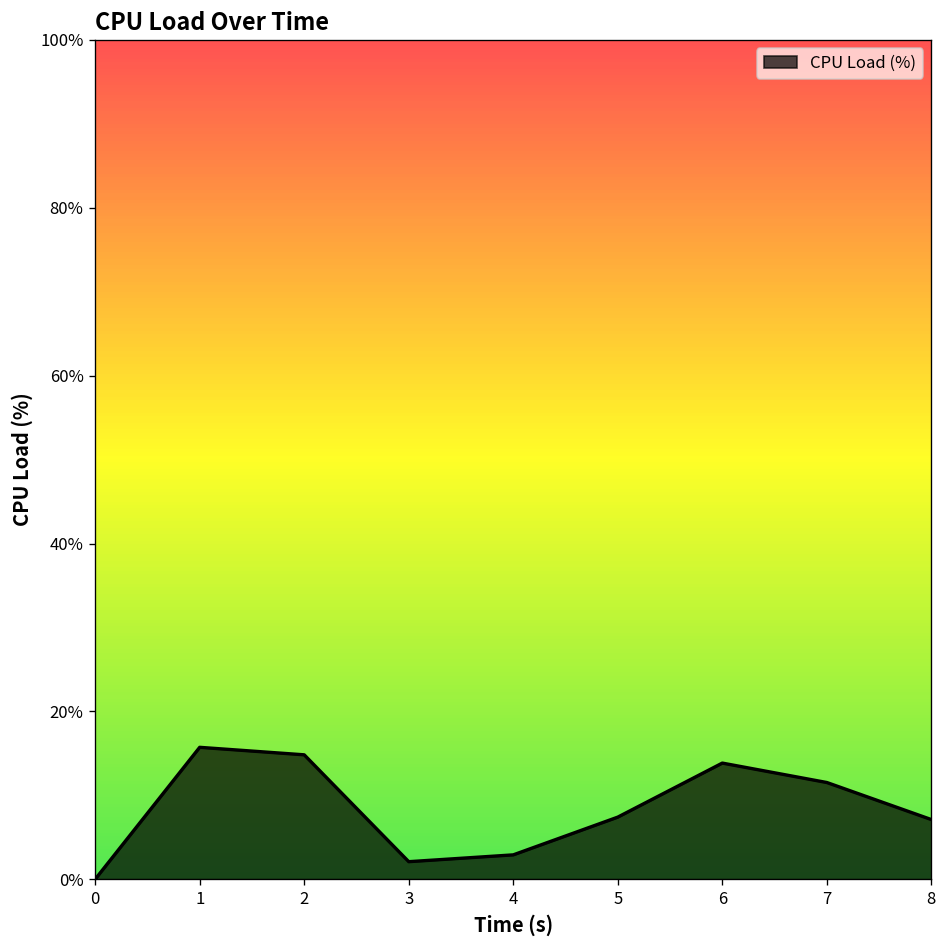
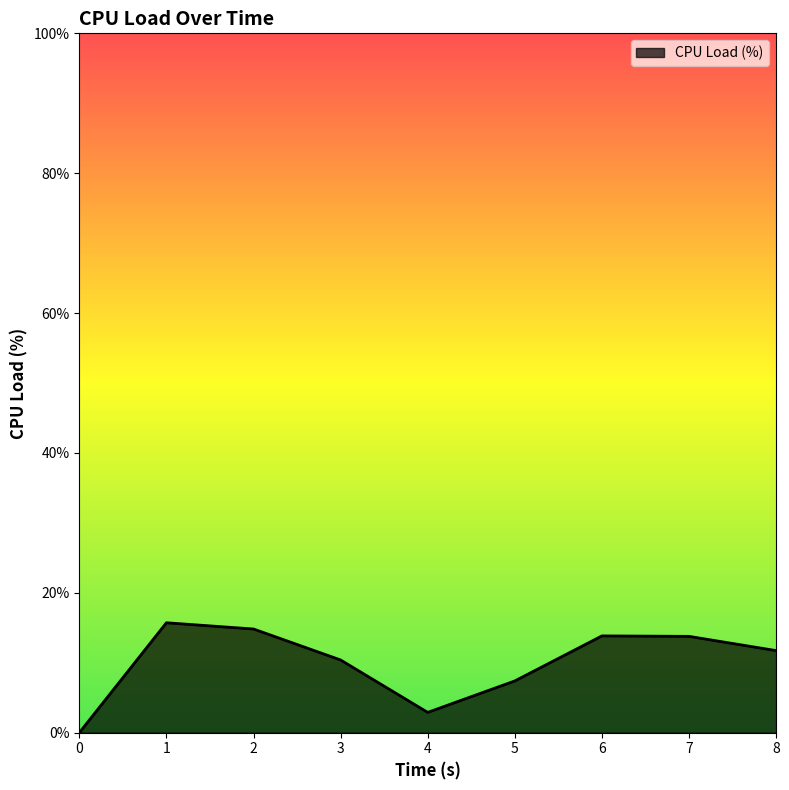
3: 2% -> 10%
7: 12% -> 14%
8: 7% -> 12%
